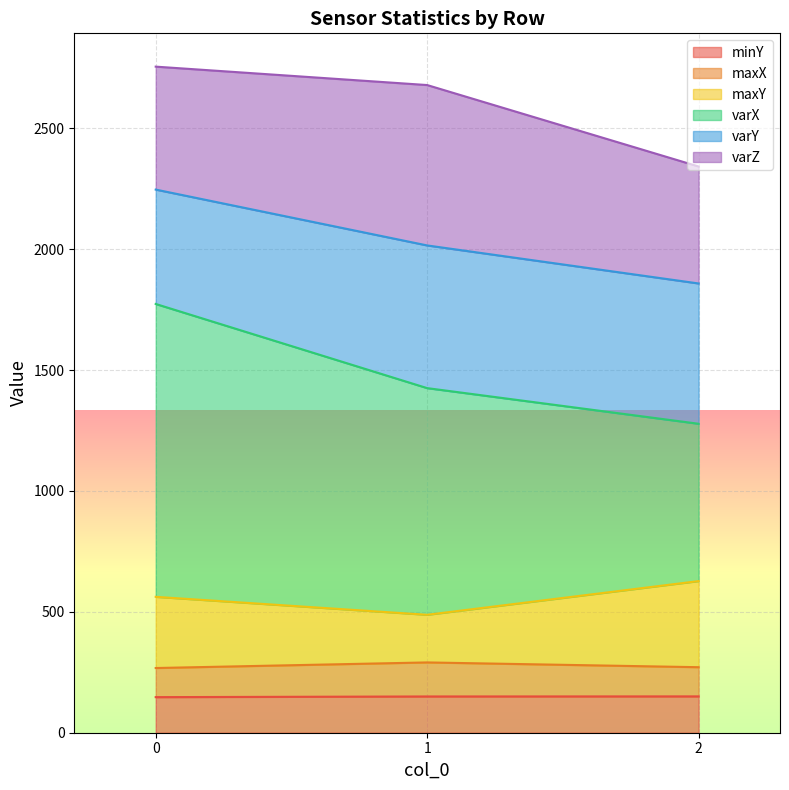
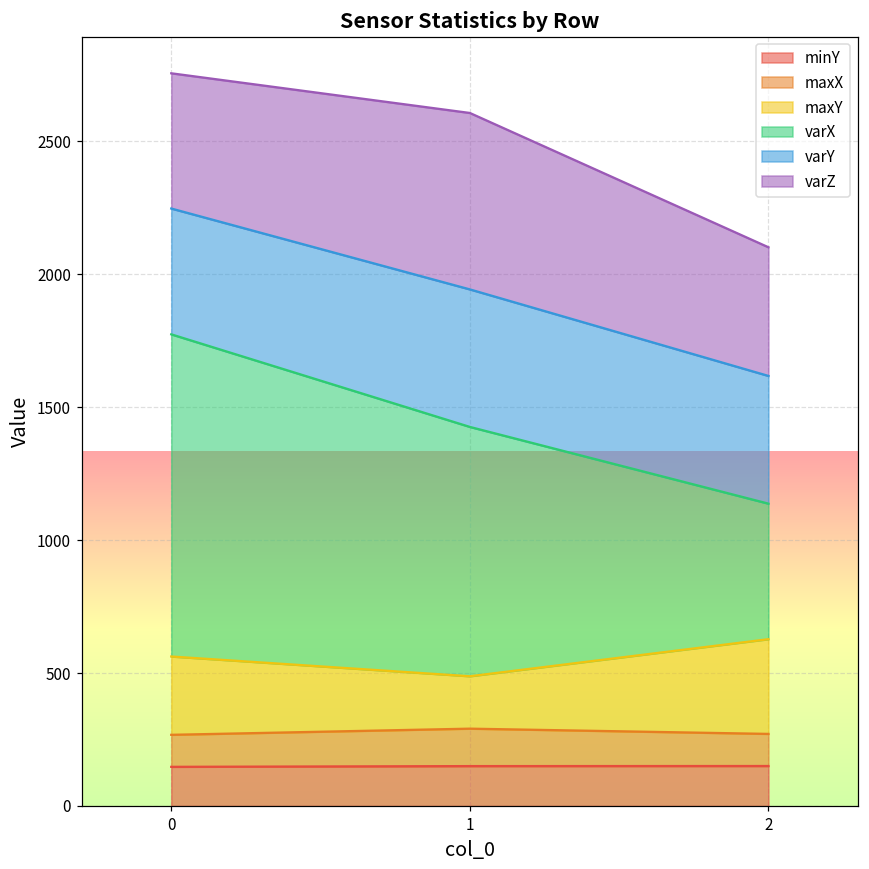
varY, 1: 590 -> 520
varX, 2: 650 -> 510
varY, 2: 580 -> 480
